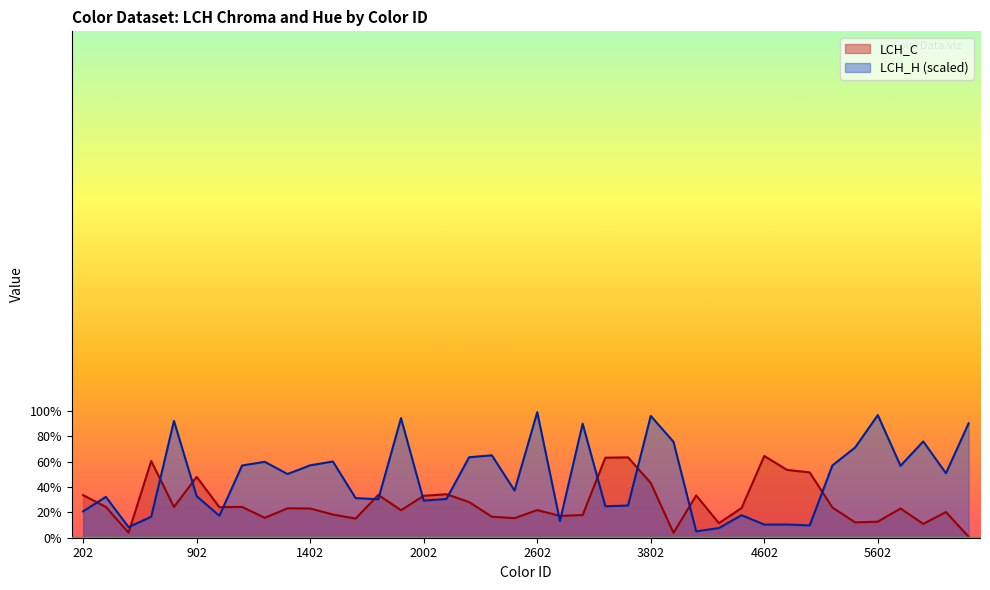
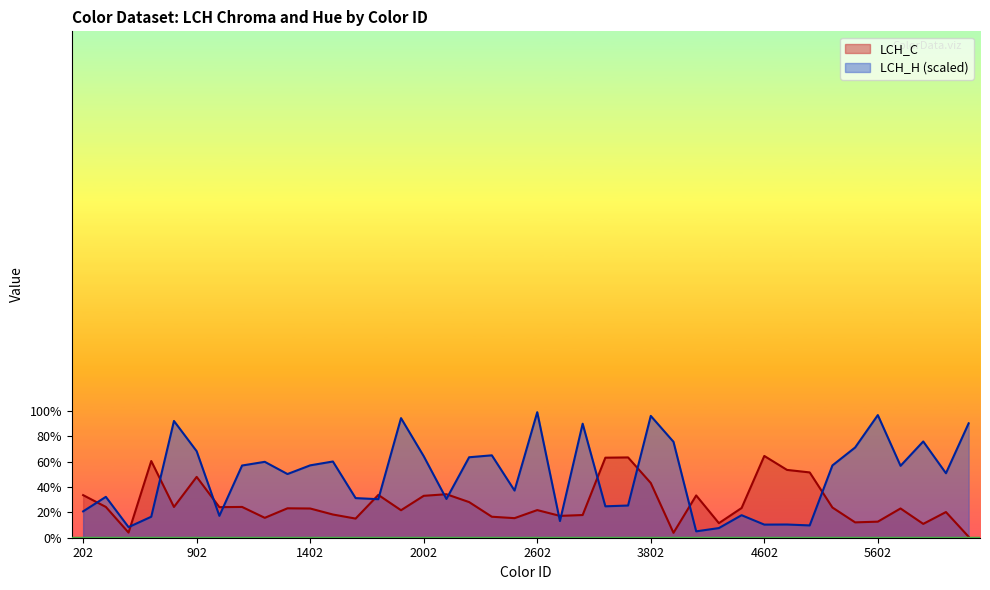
LCH_H (scaled), 902: 33% -> 68%
LCH_H (scaled), 2002: 29% -> 64%
